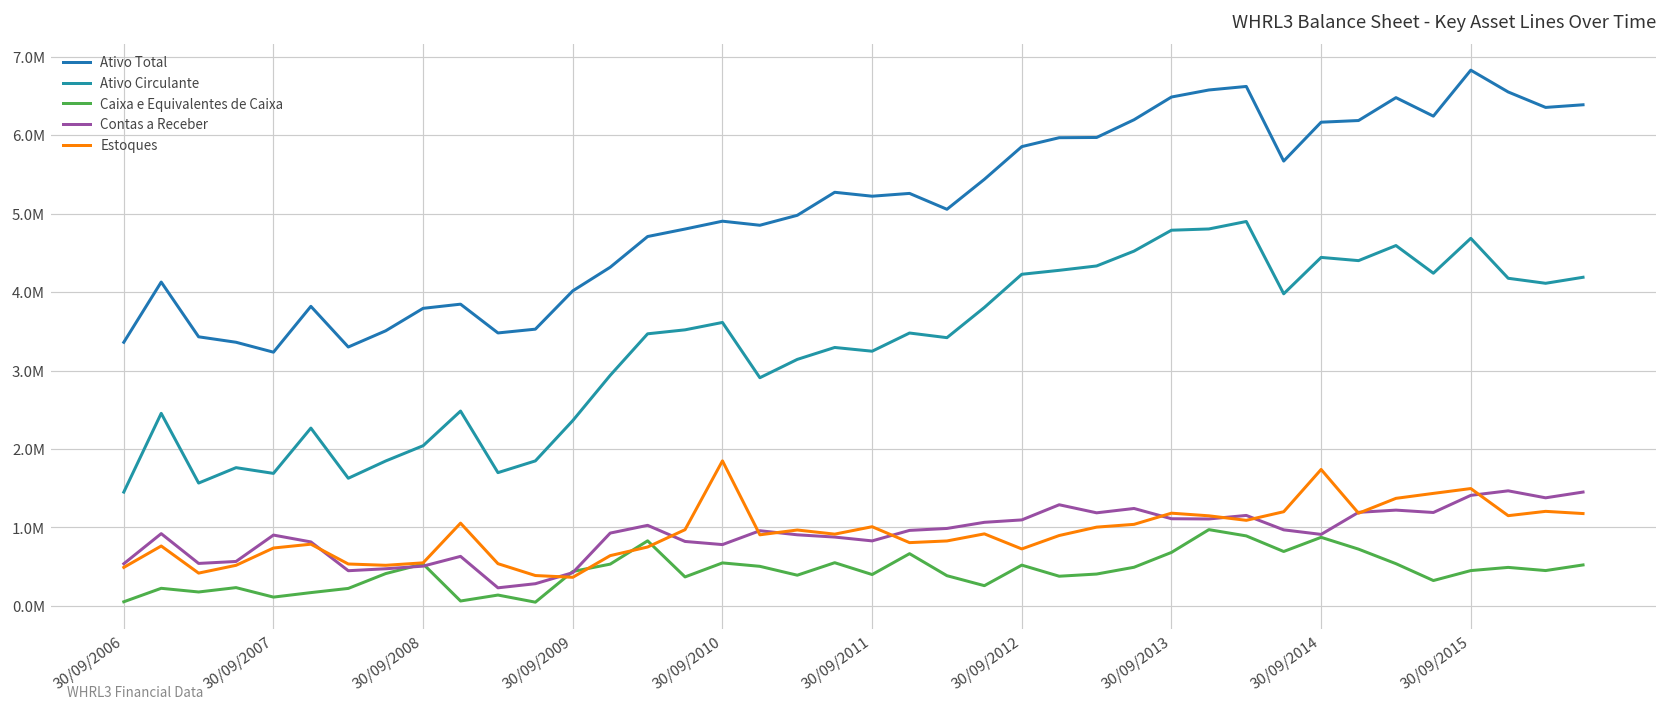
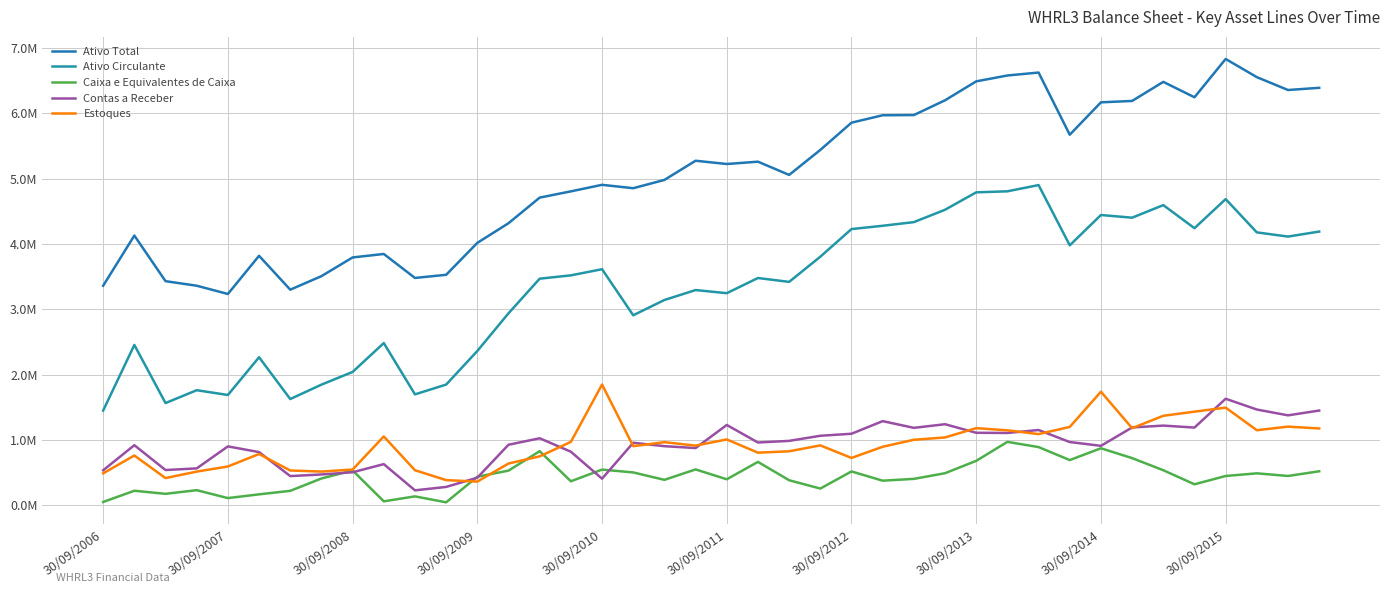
Estoques, 30/09/2007: 700000 -> 600000
Contas a Receber, 30/09/2010: 800000 -> 400000
Contas a Receber, 30/09/2011: 800000 -> 1200000
Contas a Receber, 30/09/2015: 1400000 -> 1600000
